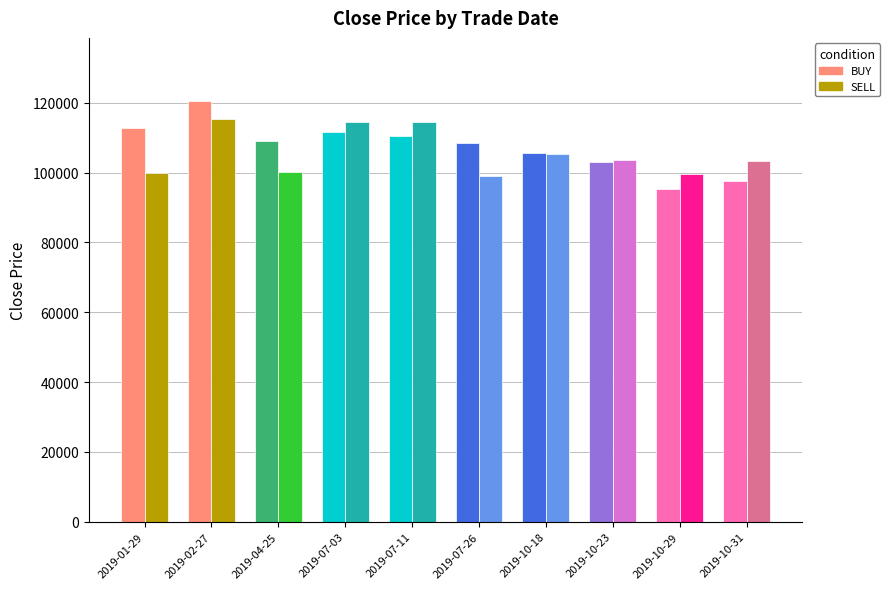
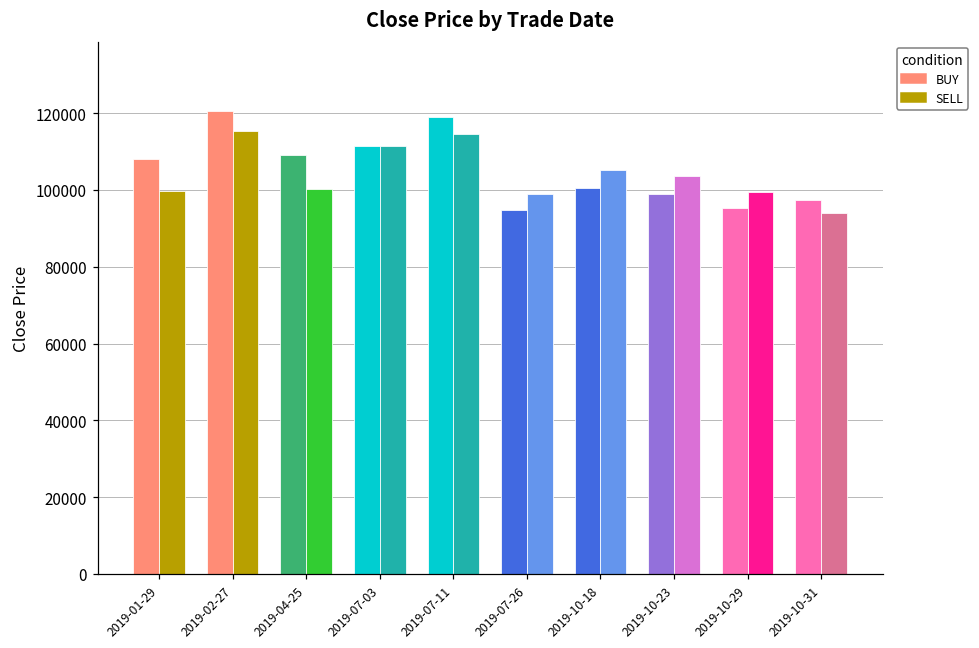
BUY, 2019-01-29: 113000 -> 108000
SELL, 2019-07-03: 114000 -> 112000
BUY, 2019-07-11: 111000 -> 119000
BUY, 2019-07-26: 109000 -> 95000
BUY, 2019-10-18: 106000 -> 101000
BUY, 2019-10-23: 103000 -> 99000
SELL, 2019-10-31: 103000 -> 94000
